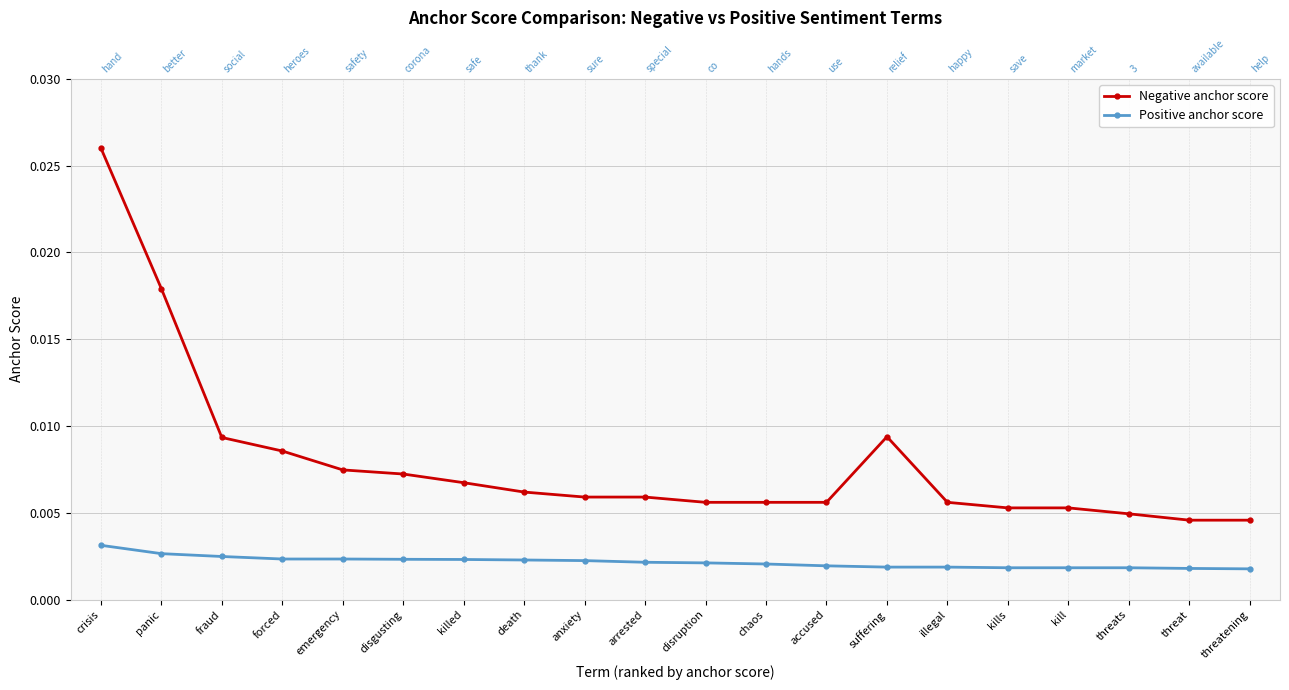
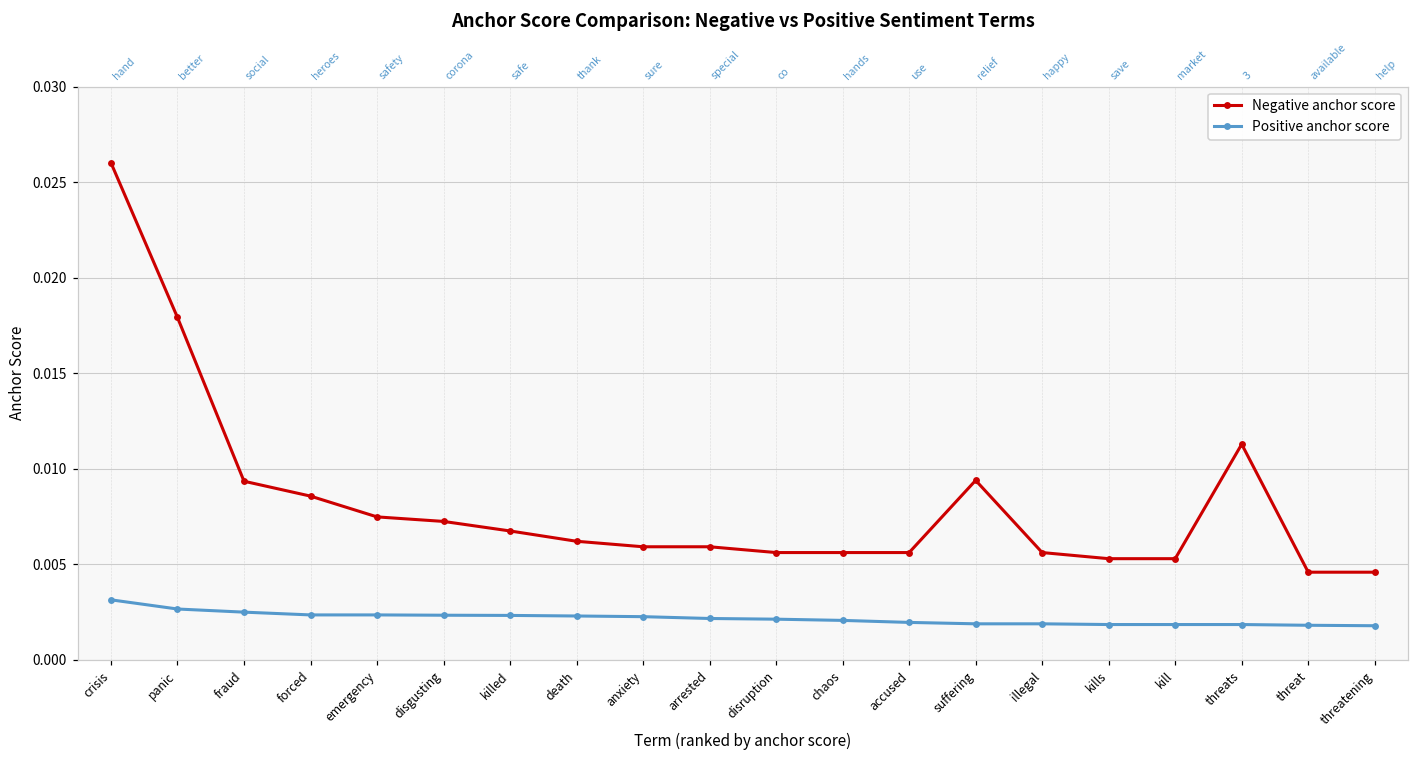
Negative anchor score, threats: 0.0049 -> 0.0113
